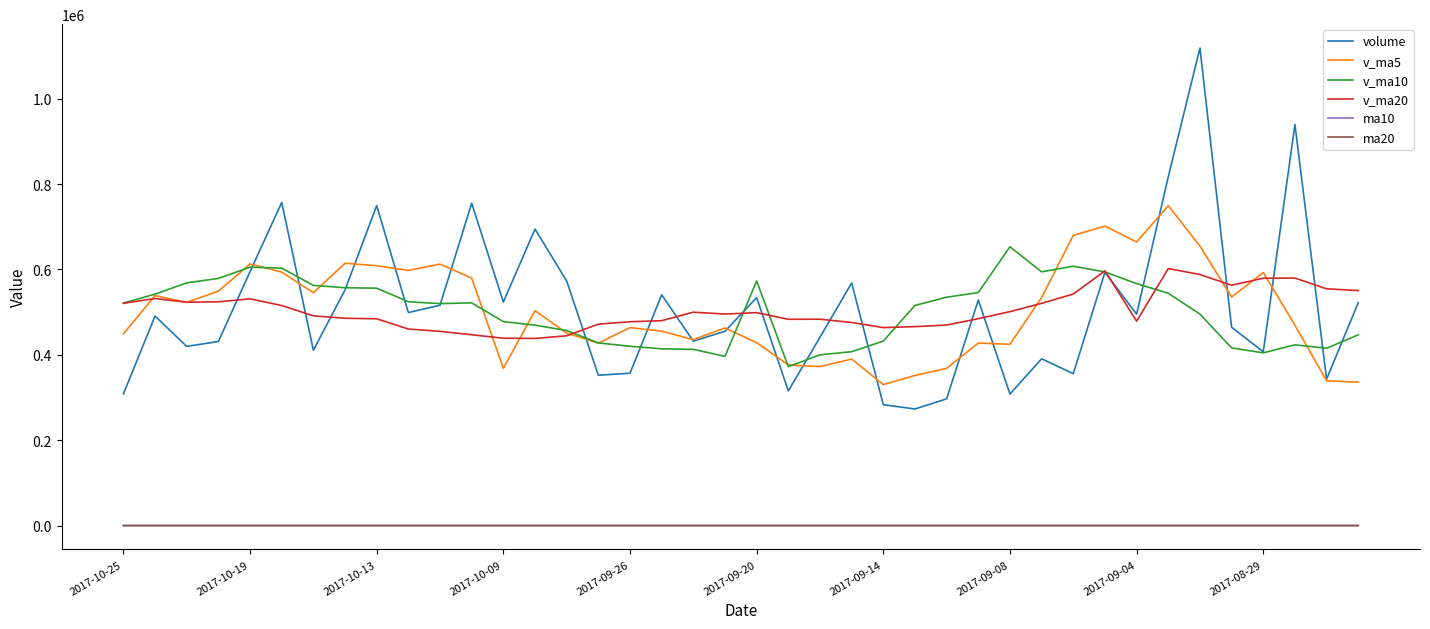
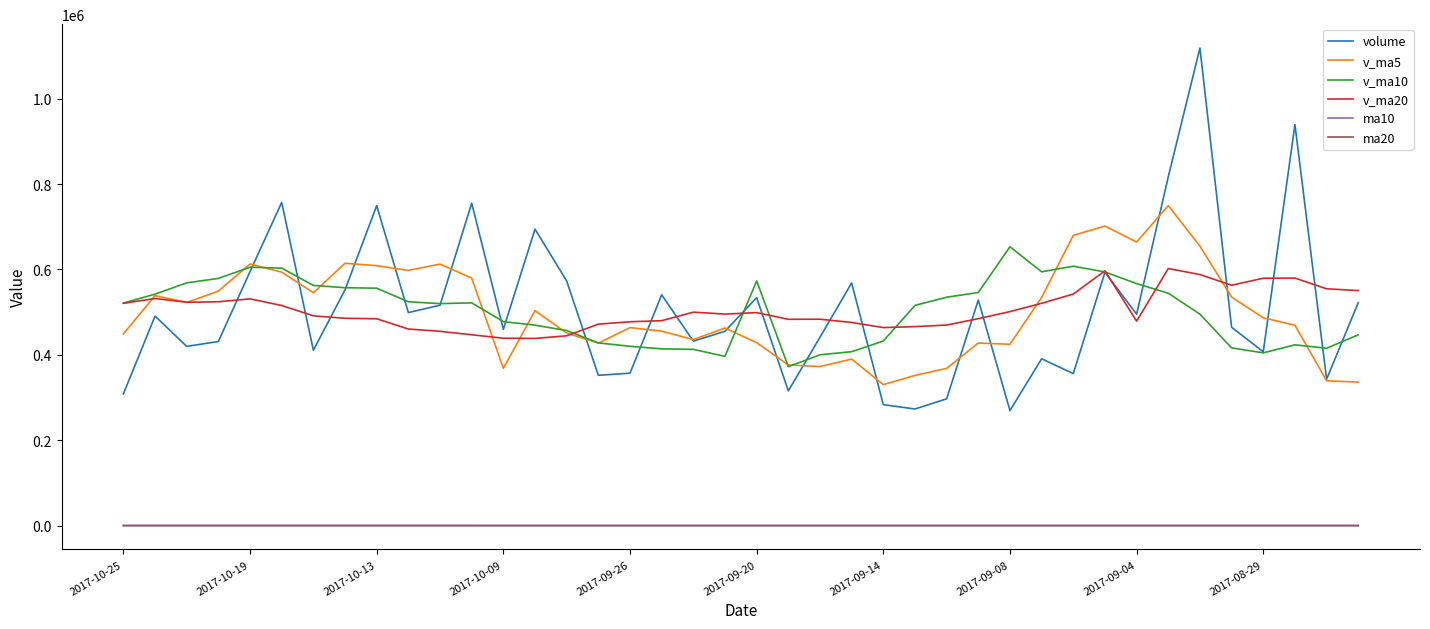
volume, 2017-10-09: 520000 -> 460000
volume, 2017-09-08: 310000 -> 270000
v_ma5, 2017-08-29: 590000 -> 490000
